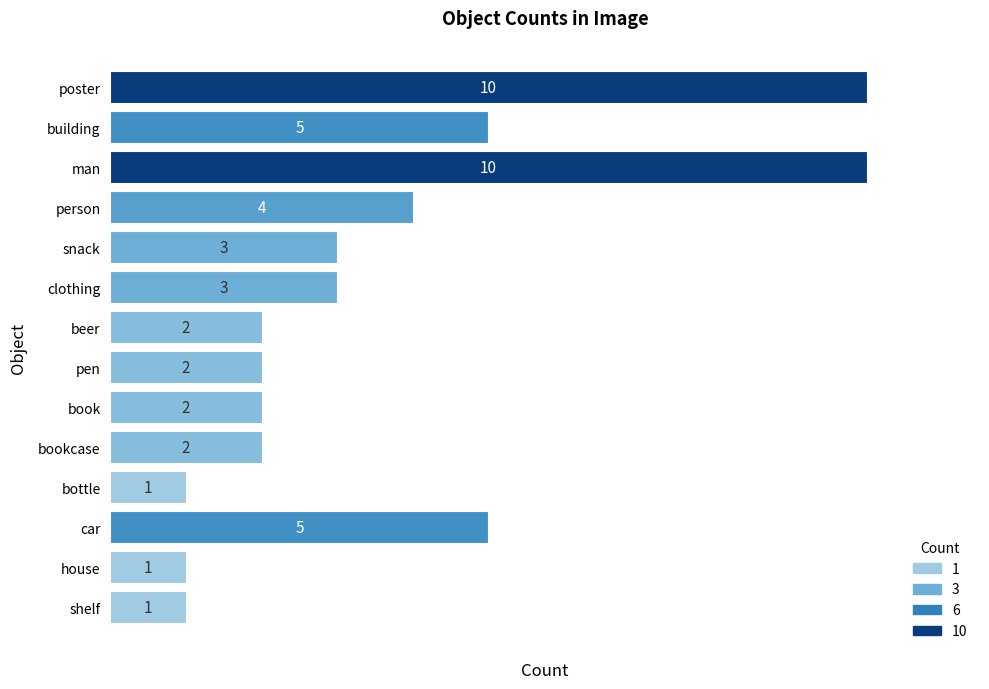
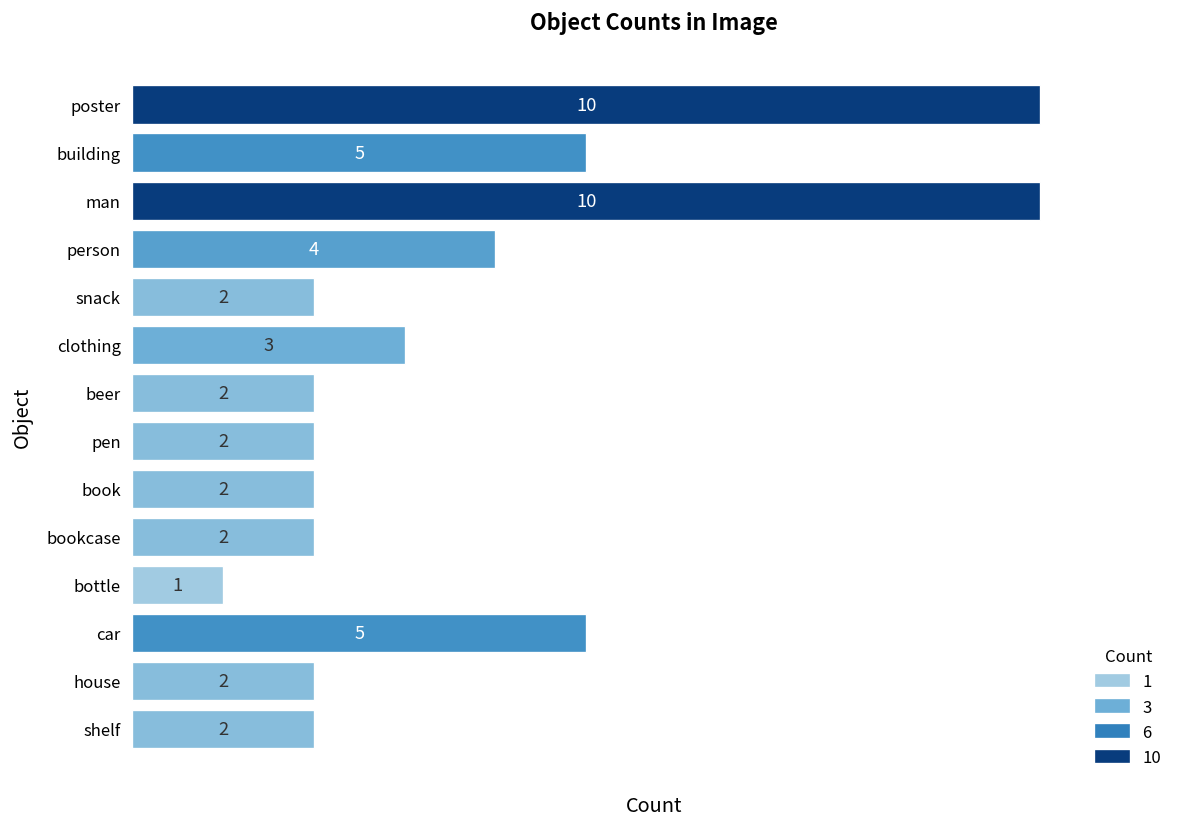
snack: 3 -> 2
house: 1 -> 2
shelf: 1 -> 2
